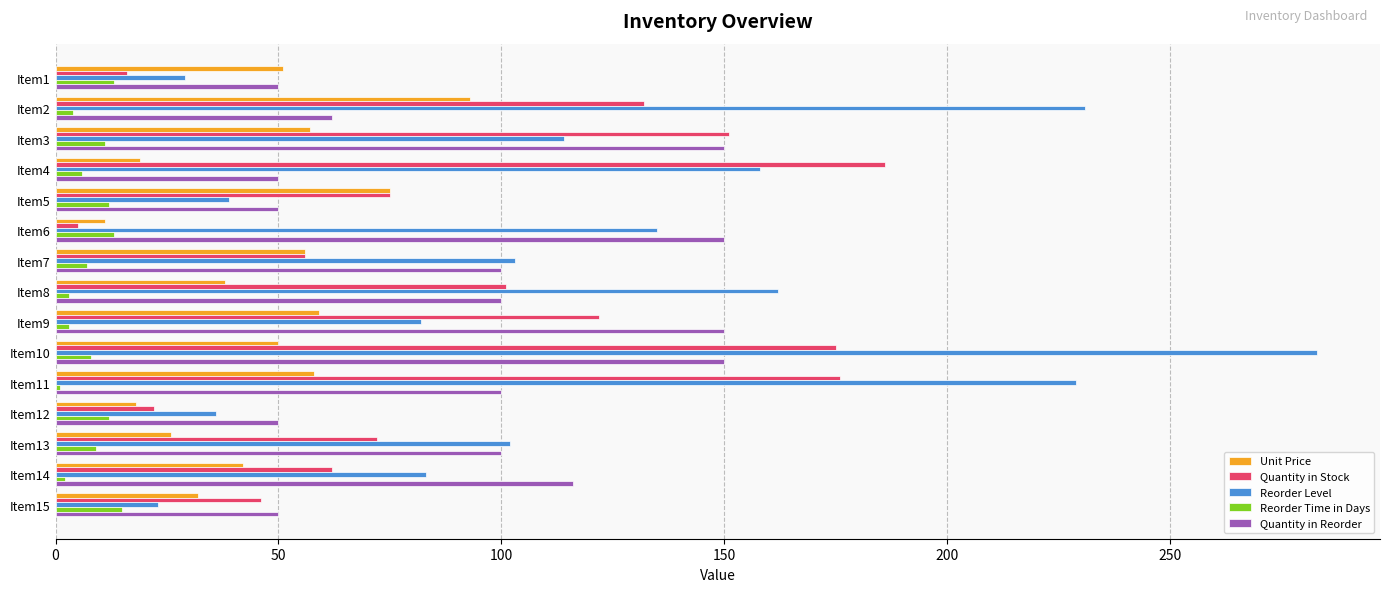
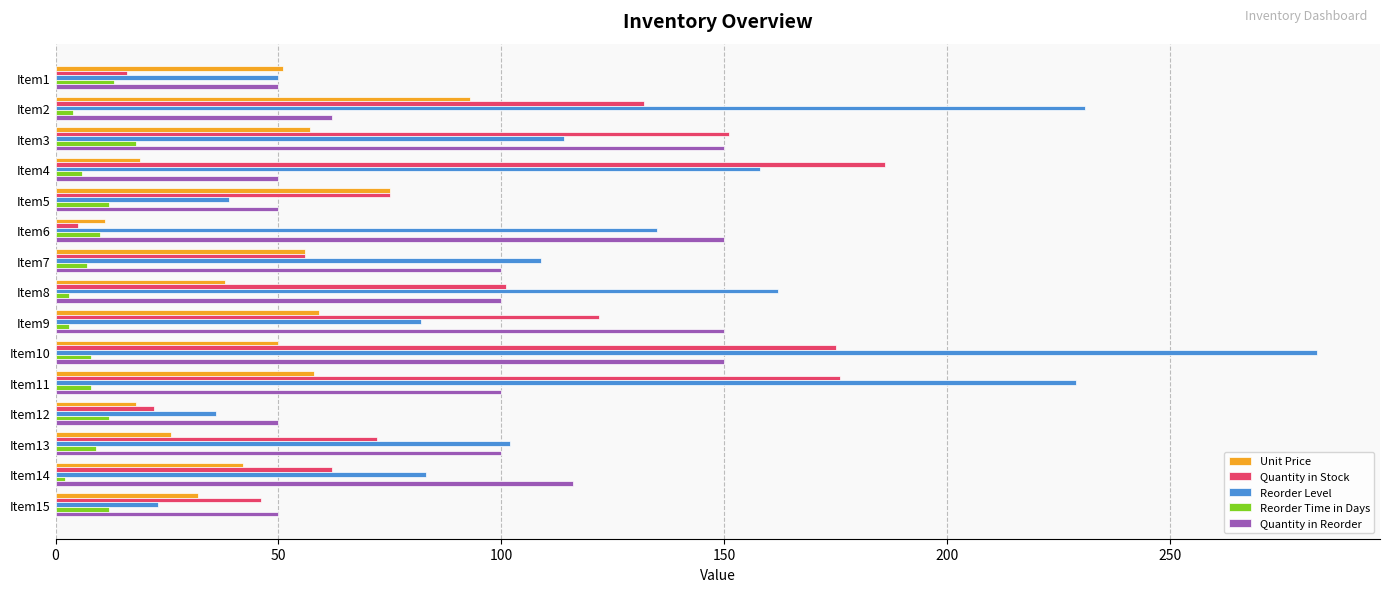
Reorder Level, Item1: 29 -> 50
Reorder Time in Days, Item3: 11 -> 18
Reorder Time in Days, Item6: 13 -> 10
Reorder Level, Item7: 103 -> 109
Reorder Time in Days, Item11: 1 -> 8
Reorder Time in Days, Item15: 15 -> 12
